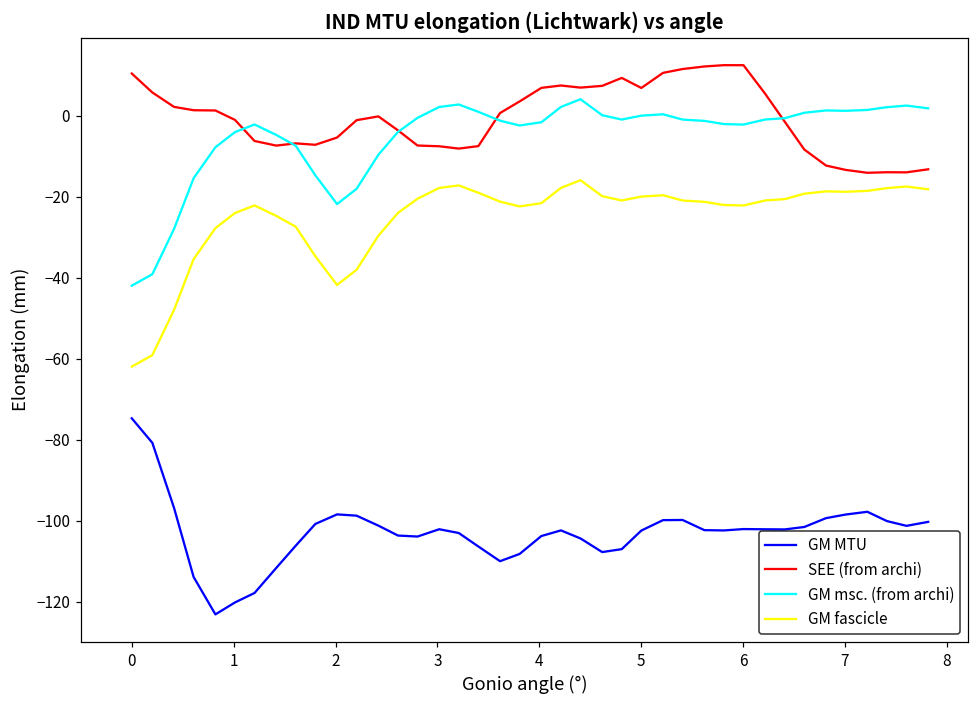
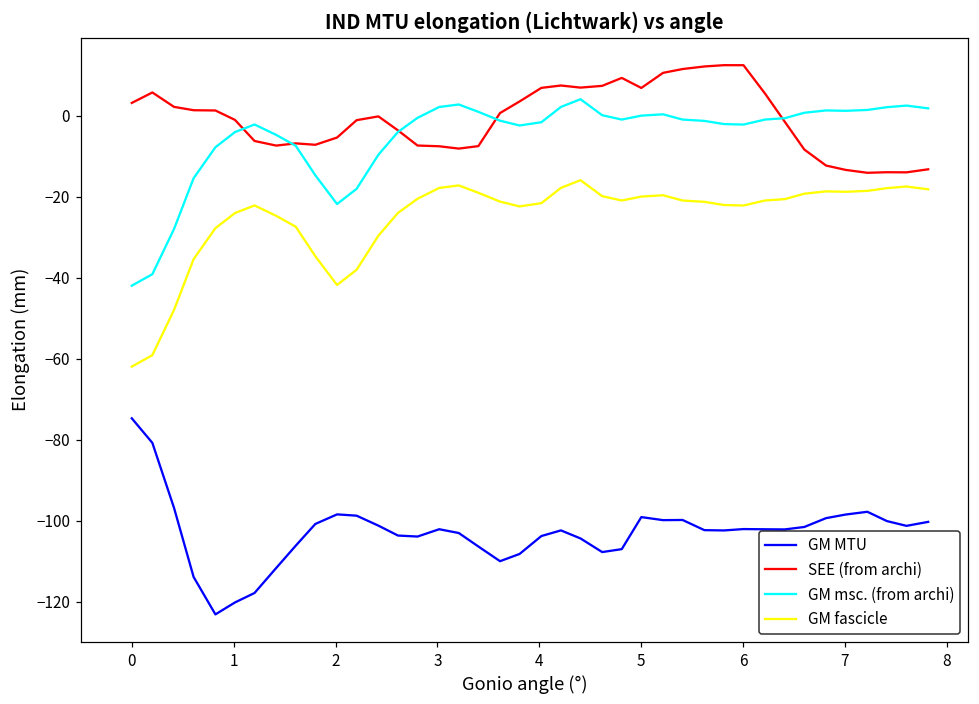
SEE (from archi), 0: 10 -> 3
GM MTU, 5: -102 -> -99
